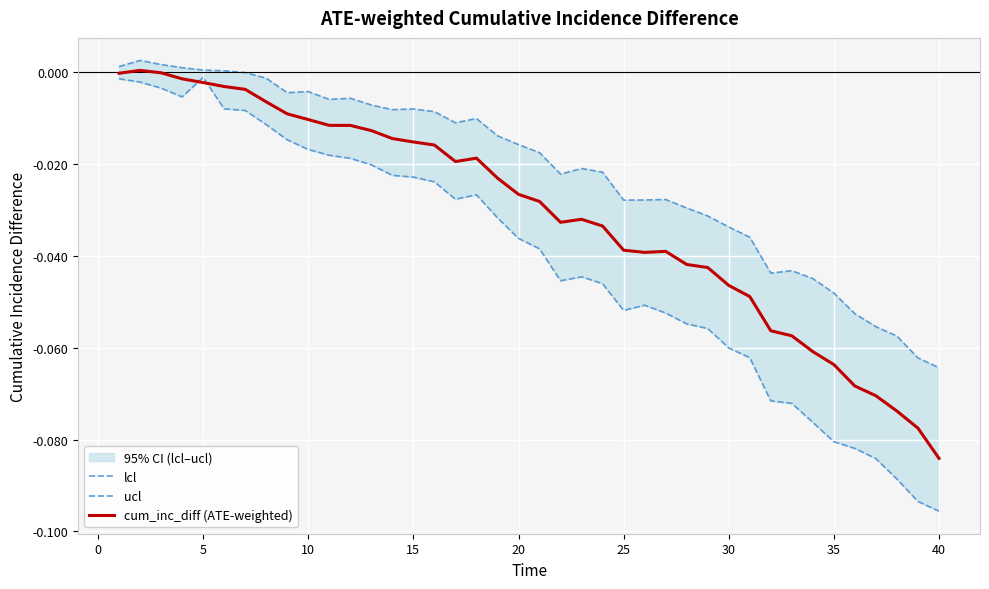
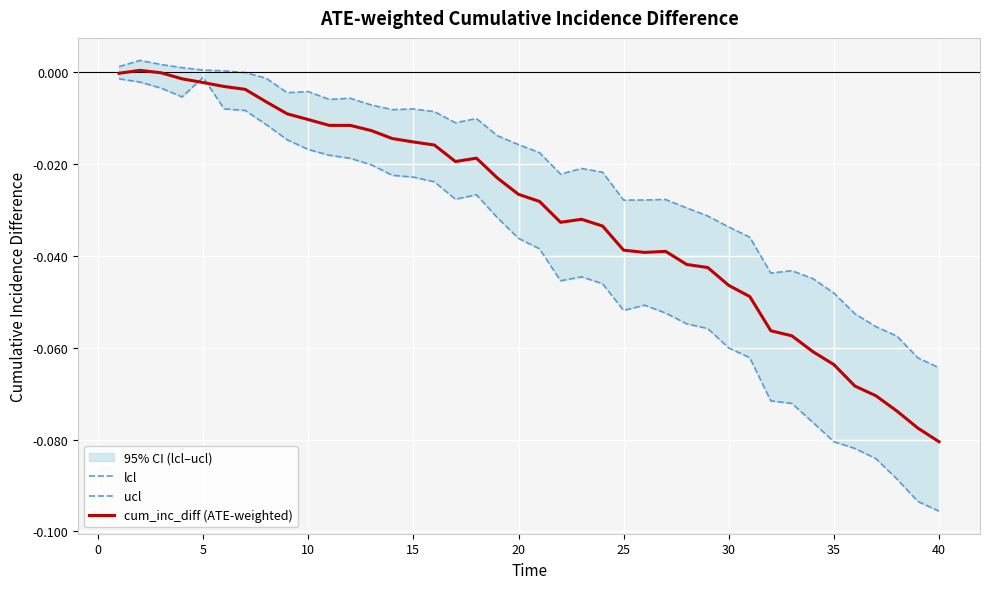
cum_inc_diff (ATE-weighted), 40: -0.084 -> -0.080
